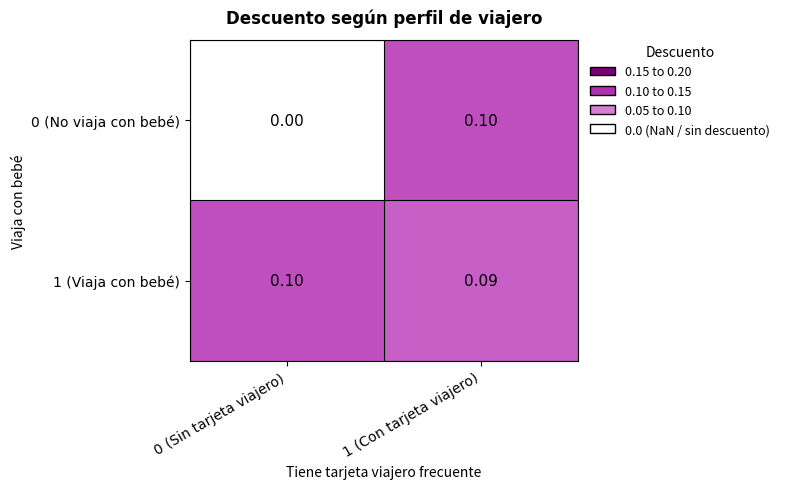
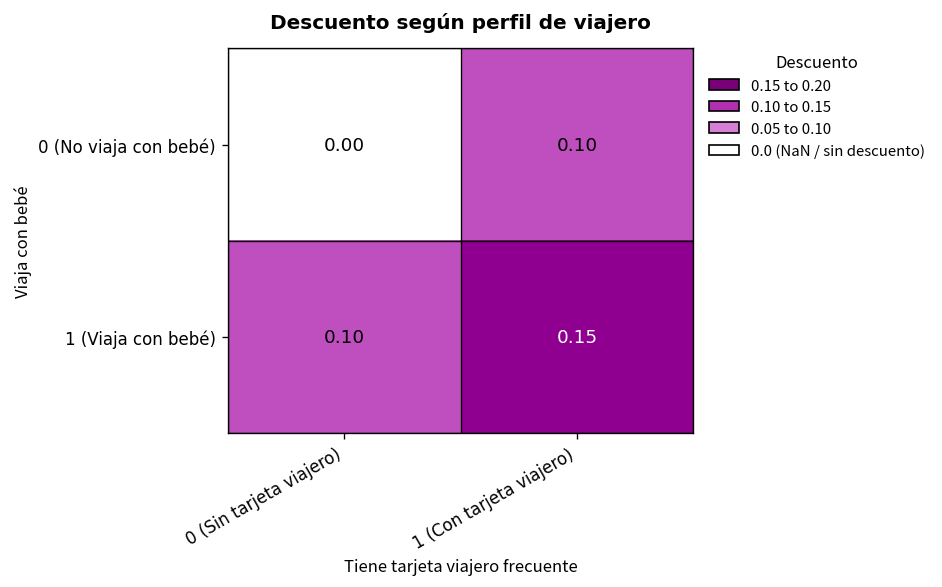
1 (Viaja con bebé), 1 (Con tarjeta viajero): 0.09 -> 0.15
